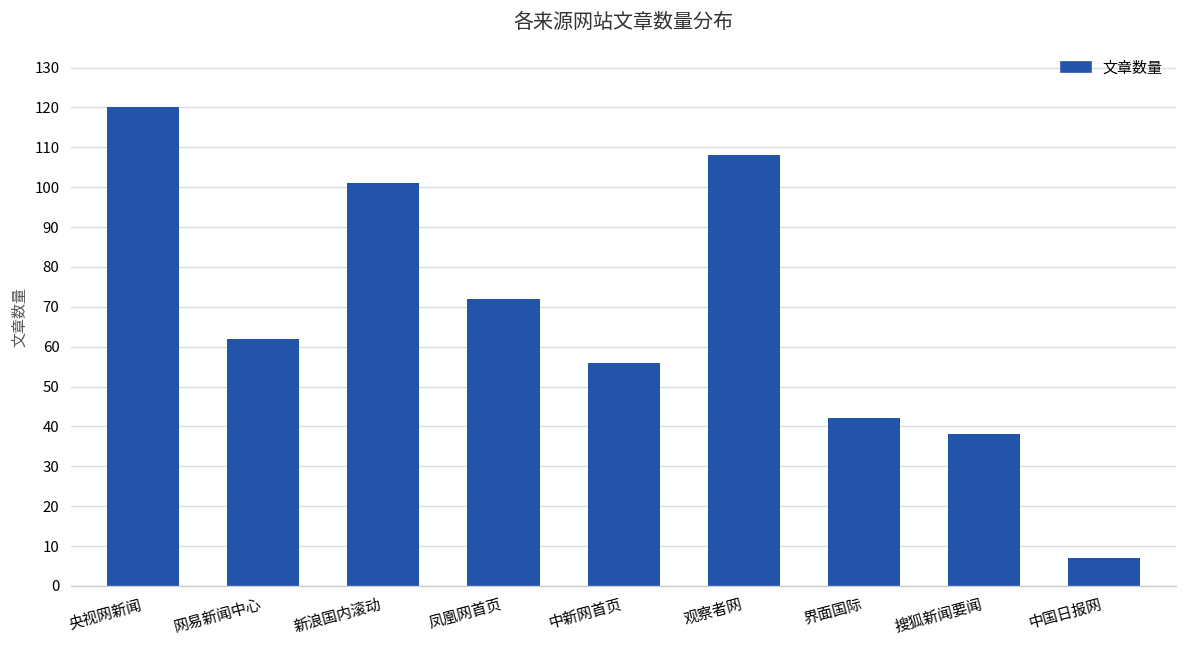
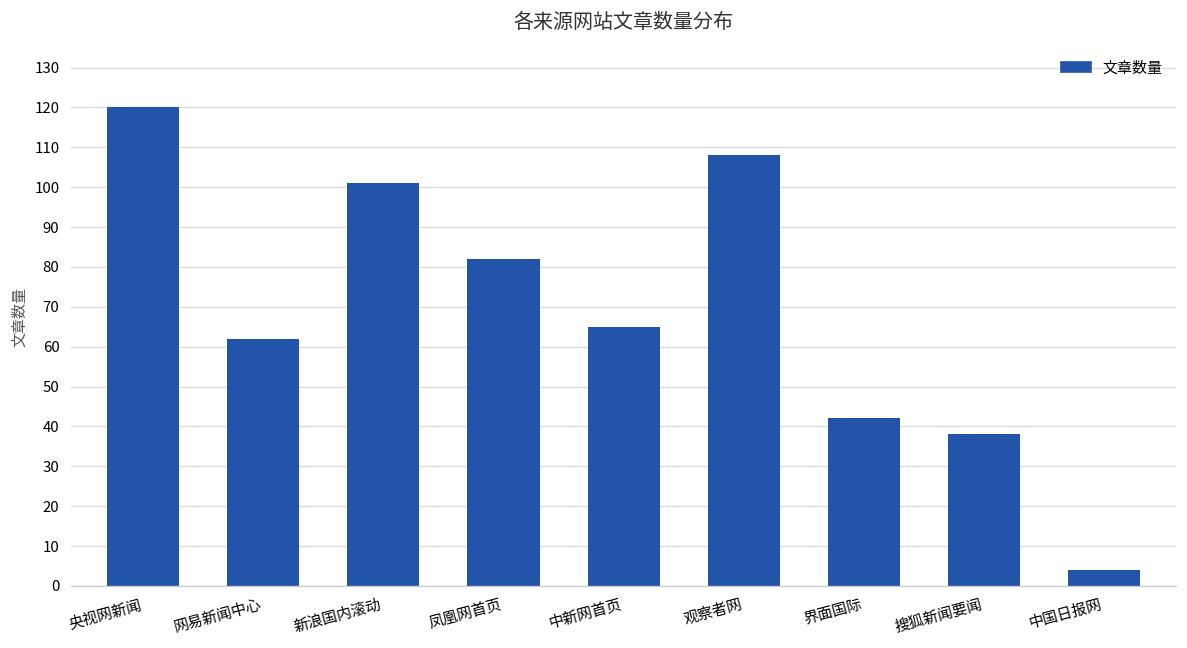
凤凰网首页: 72 -> 82
中新网首页: 56 -> 65
中国日报网: 7 -> 4
